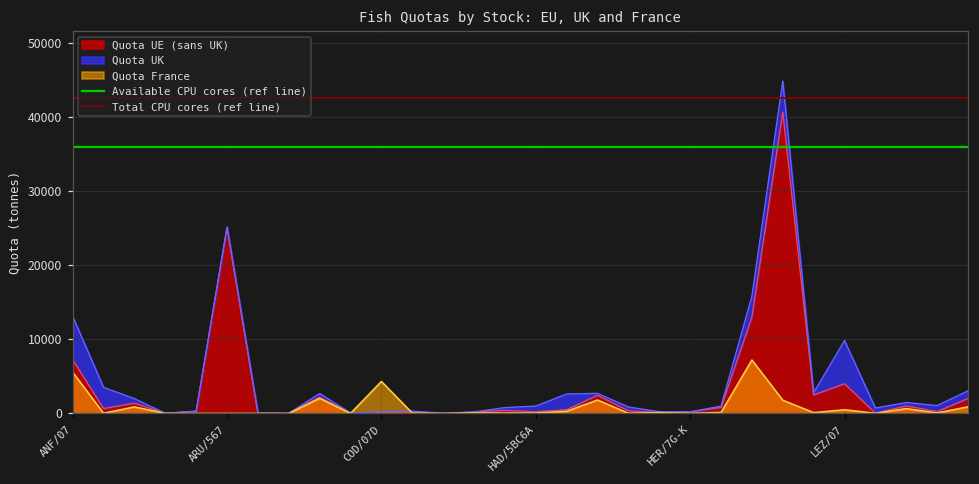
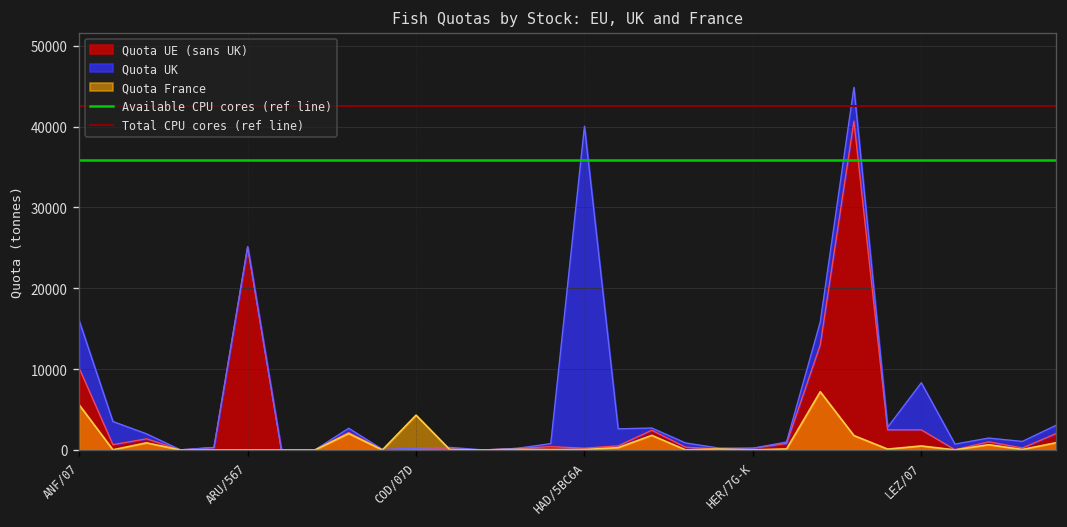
Quota UE (sans UK), ANF/07: 7000 -> 10000
Quota UK, HAD/5BC6A: 1000 -> 40000
Quota UE (sans UK), LEZ/07: 4000 -> 2000
